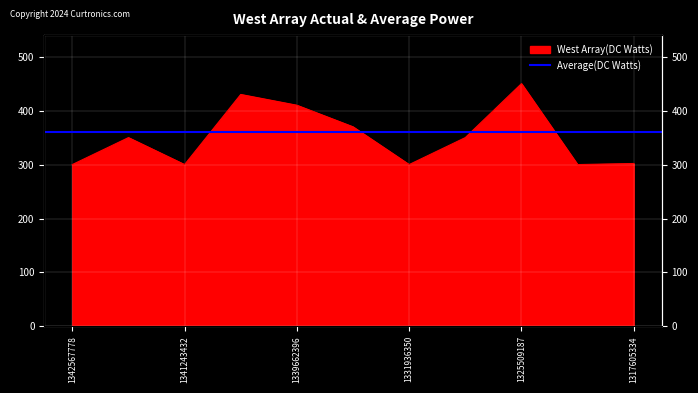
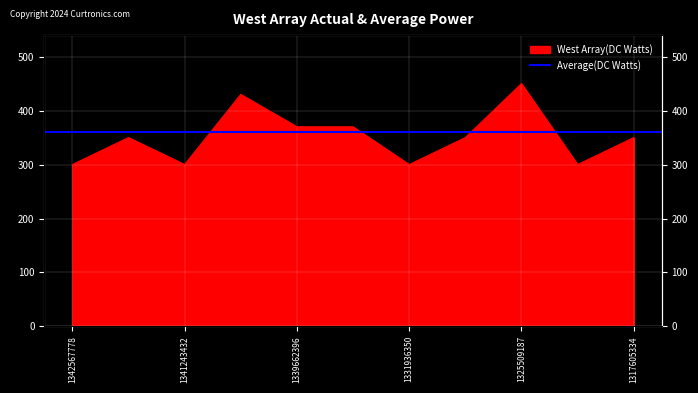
1339662396: 410 -> 370
1317605334: 300 -> 350
